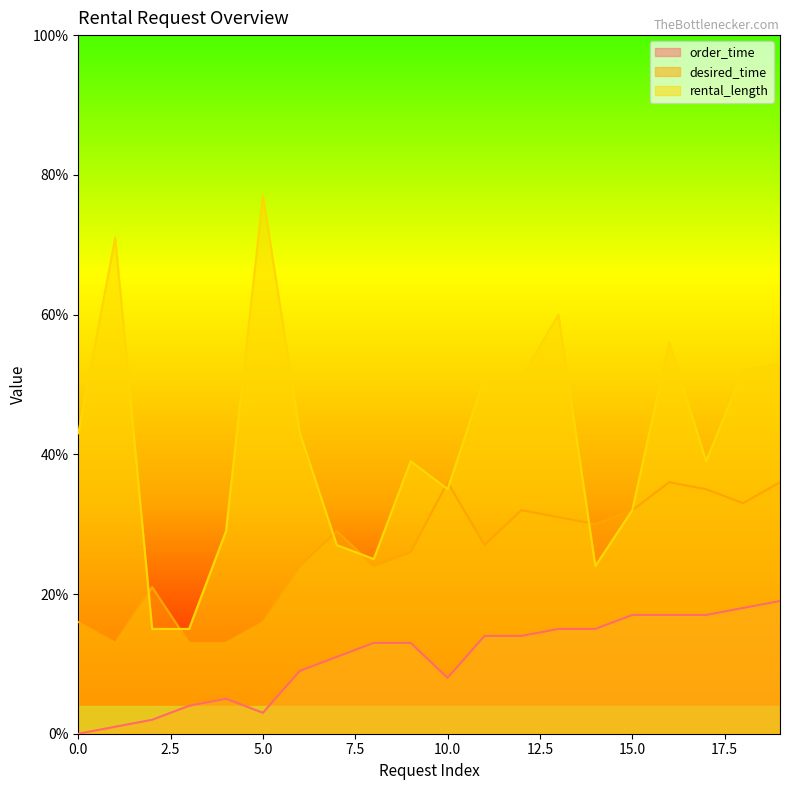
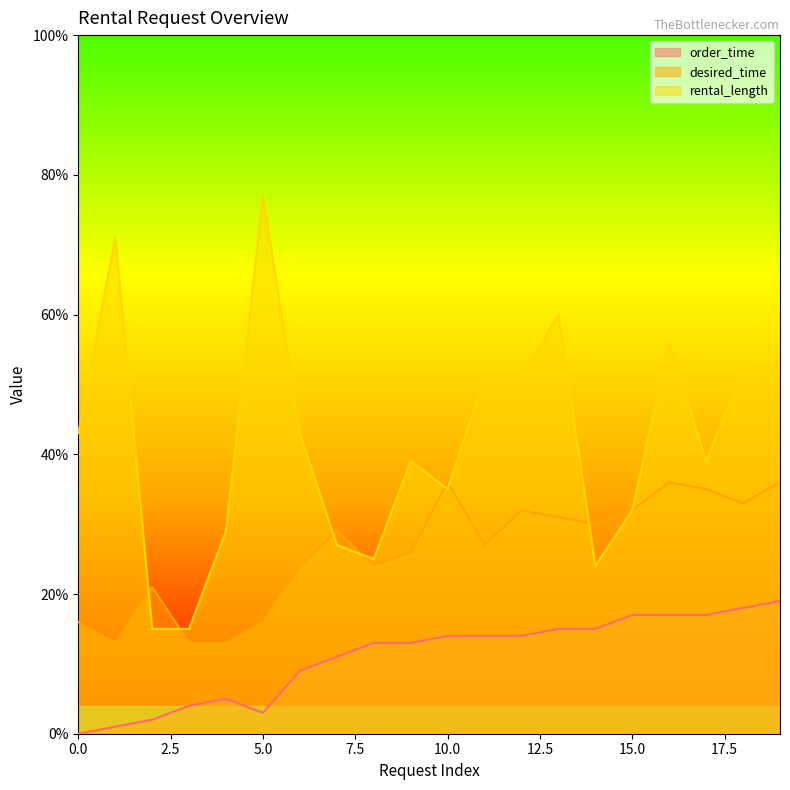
order_time, 10.0: 8% -> 14%
